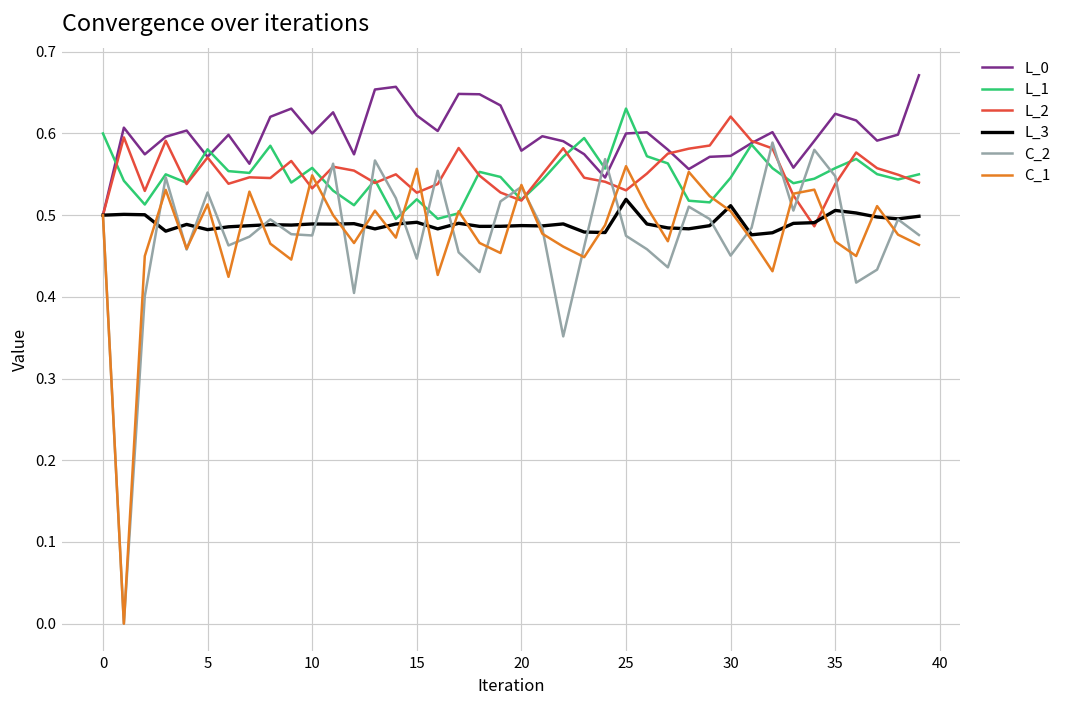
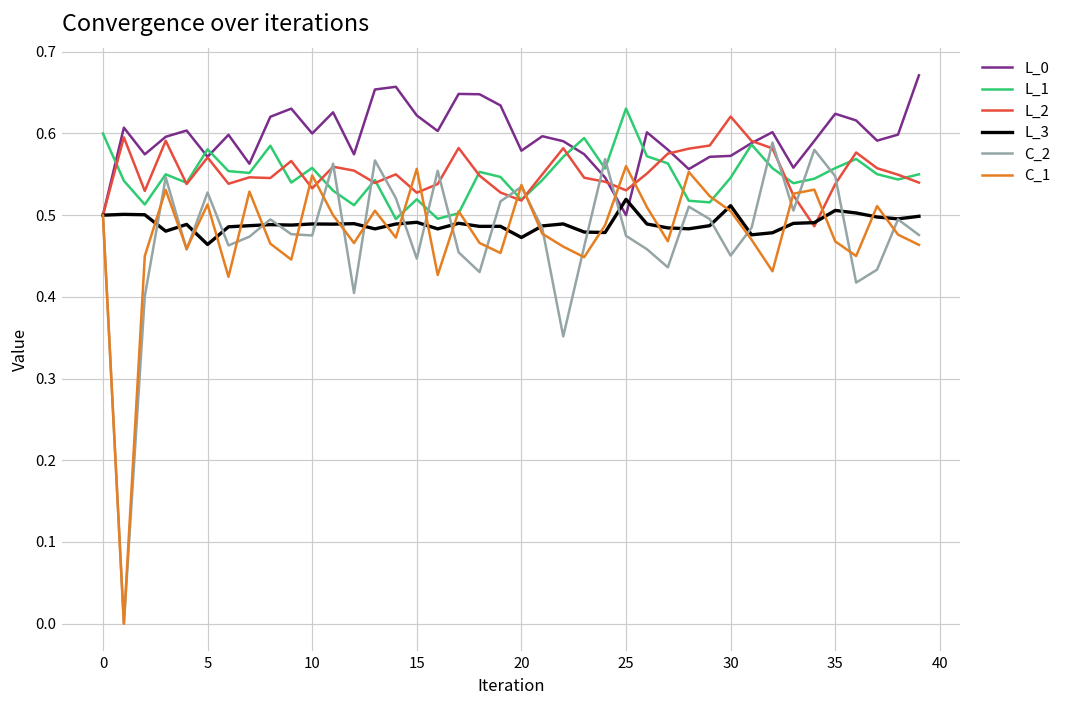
L_3, 5: 0.48 -> 0.46
L_3, 20: 0.49 -> 0.47
L_0, 25: 0.6 -> 0.5
